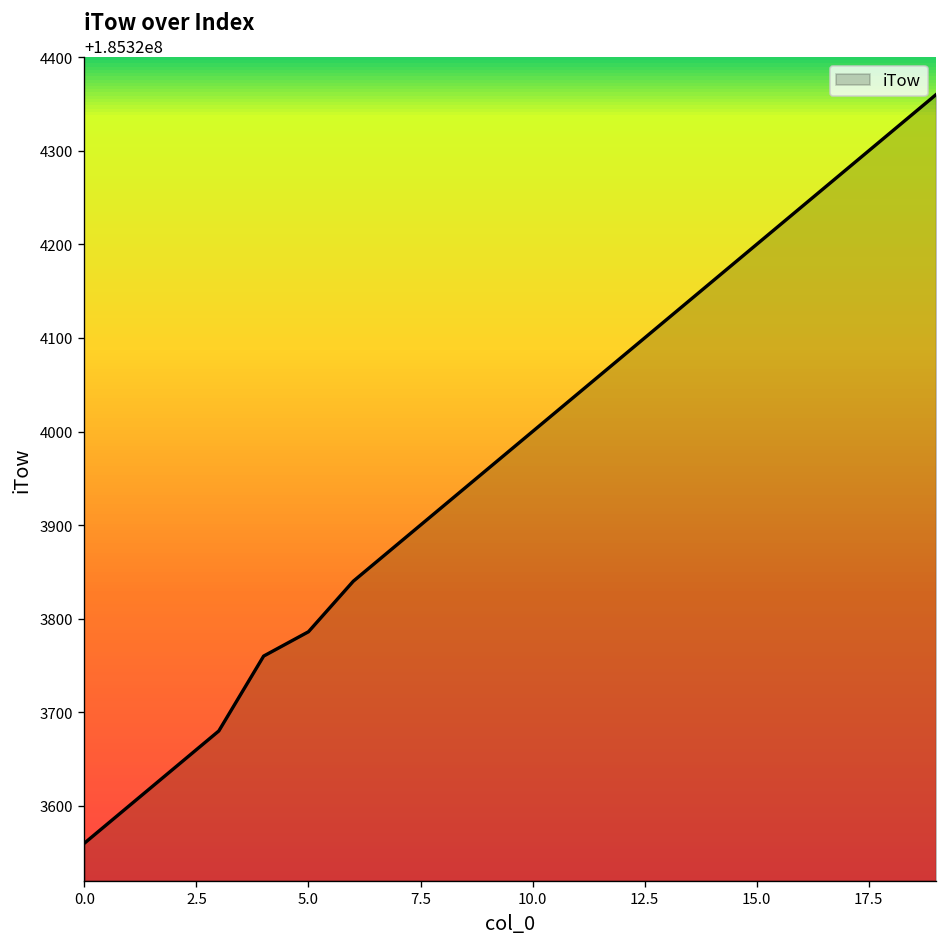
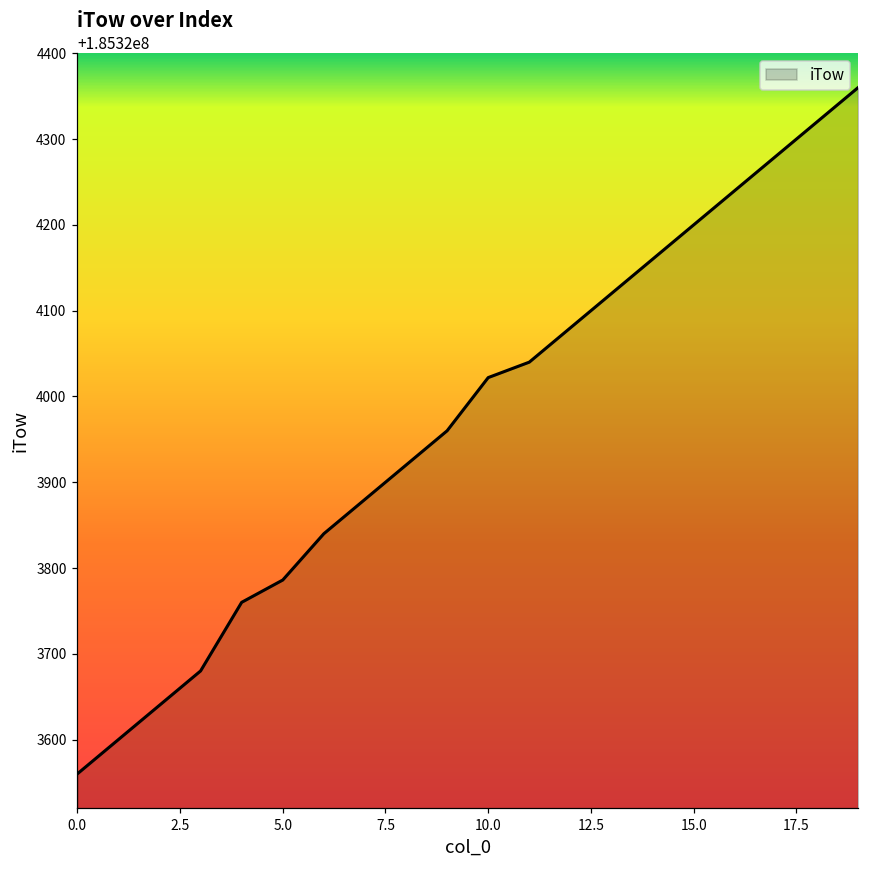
10.0: 185324000 -> 185324020
